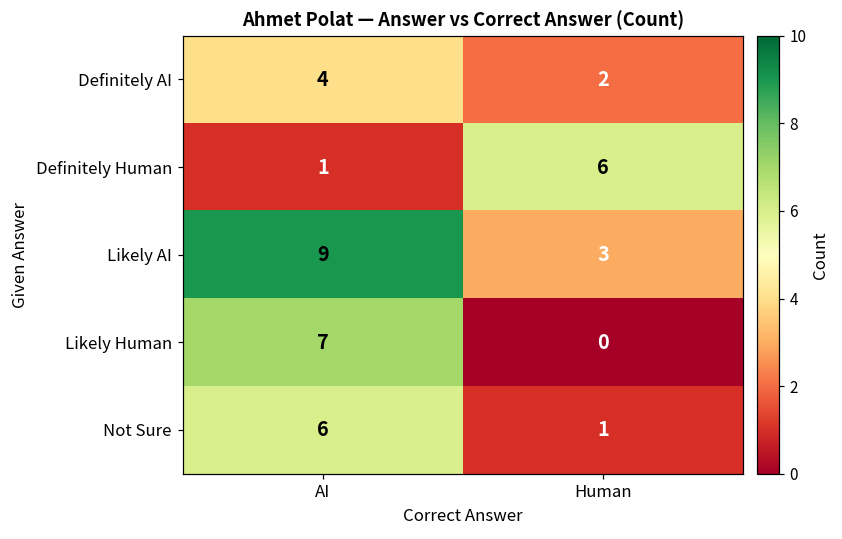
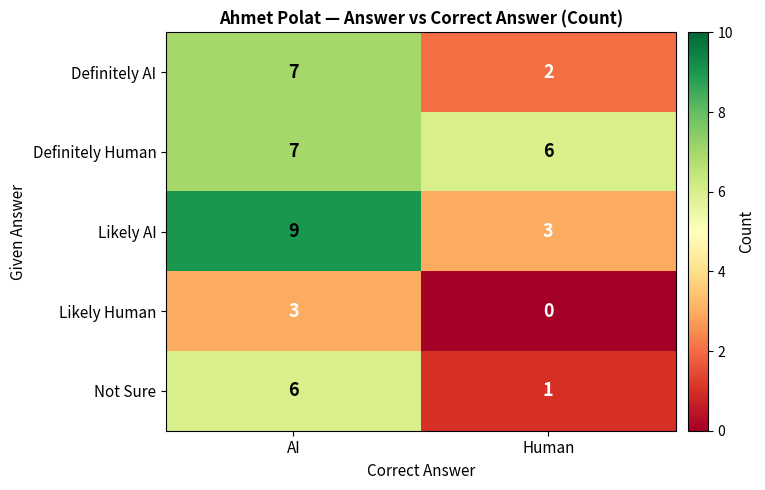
Definitely AI, AI: 4 -> 7
Definitely Human, AI: 1 -> 7
Likely Human, AI: 7 -> 3
